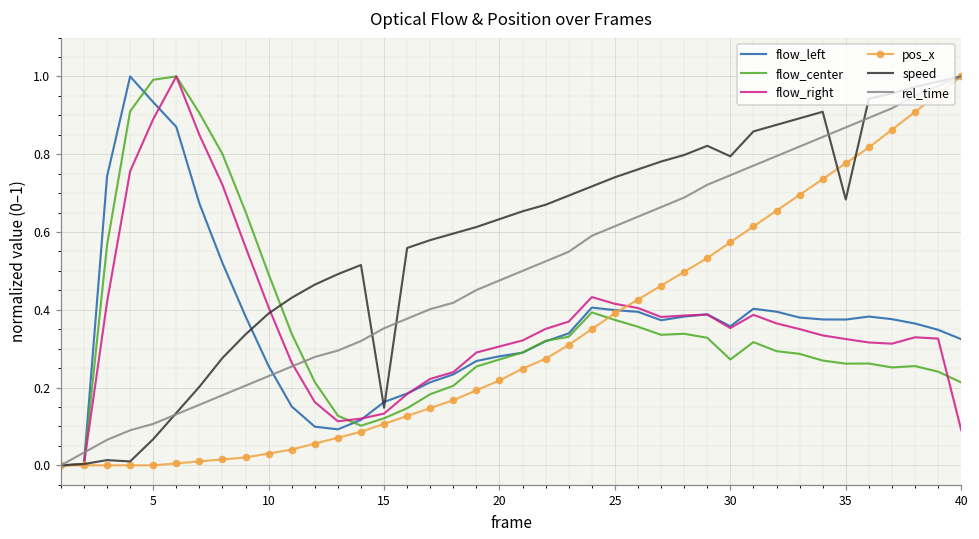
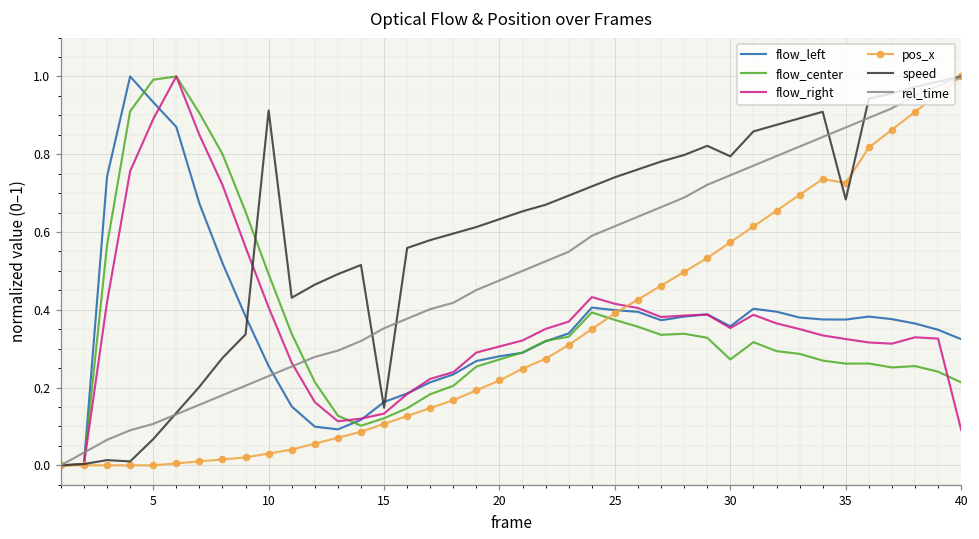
speed, 10: 0.39 -> 0.91
pos_x, 35: 0.78 -> 0.73
